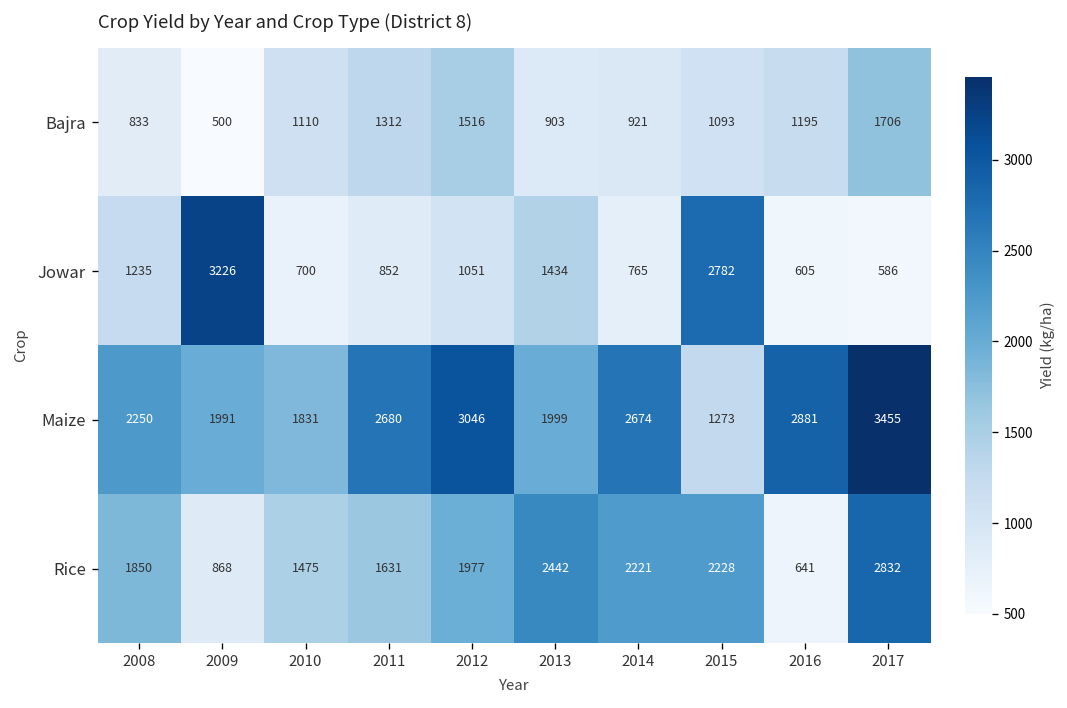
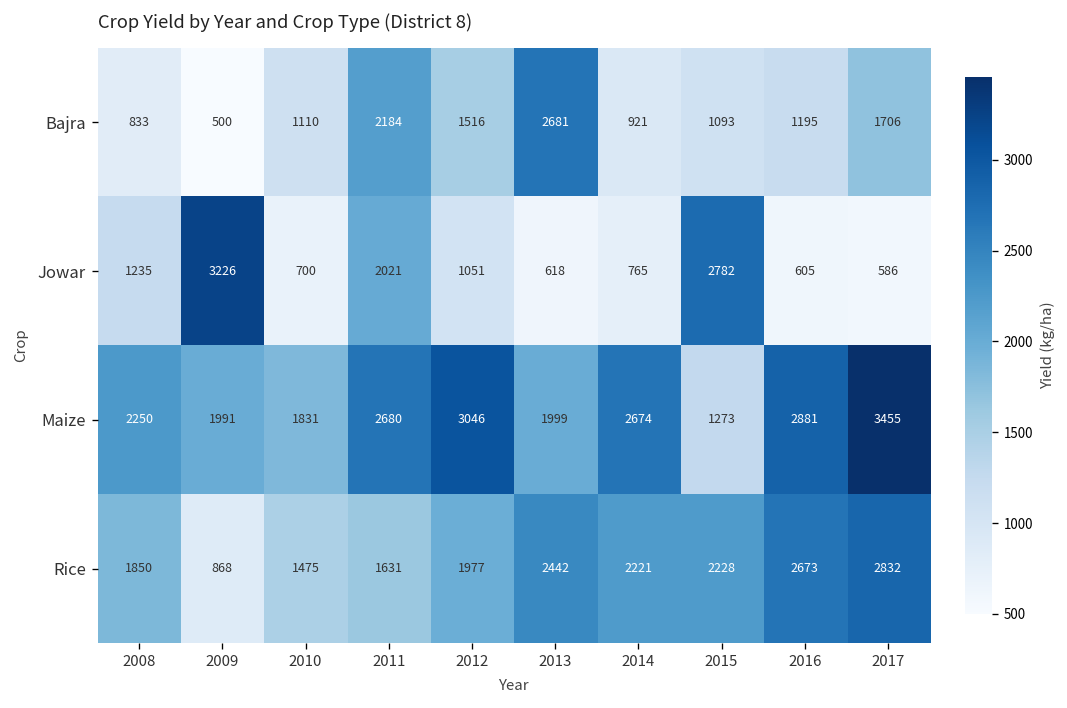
Bajra, 2011: 1312 -> 2184
Bajra, 2013: 903 -> 2681
Jowar, 2011: 852 -> 2021
Jowar, 2013: 1434 -> 618
Rice, 2016: 641 -> 2673
